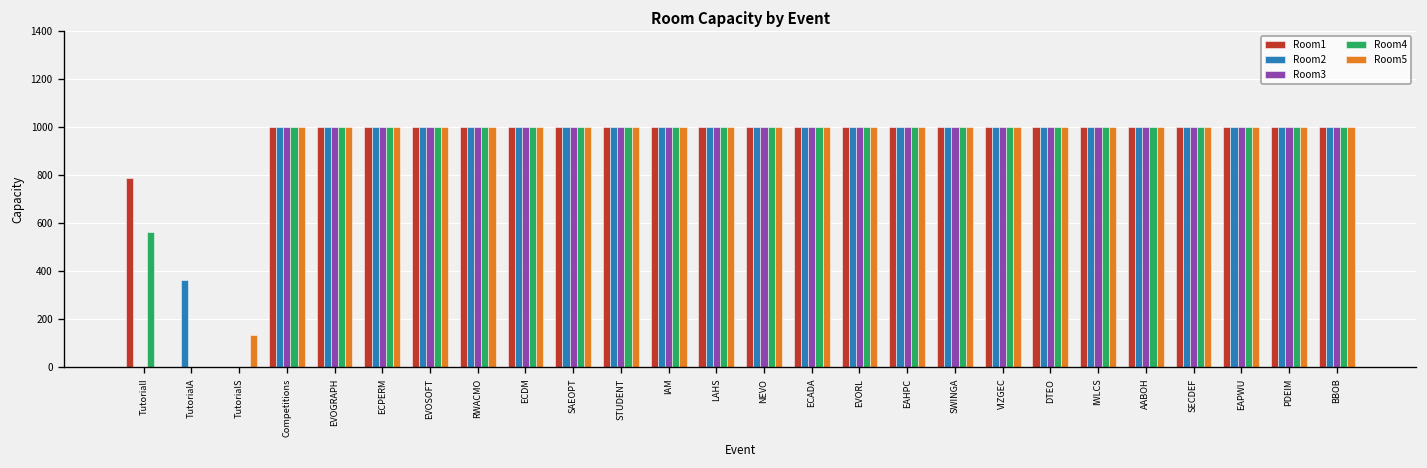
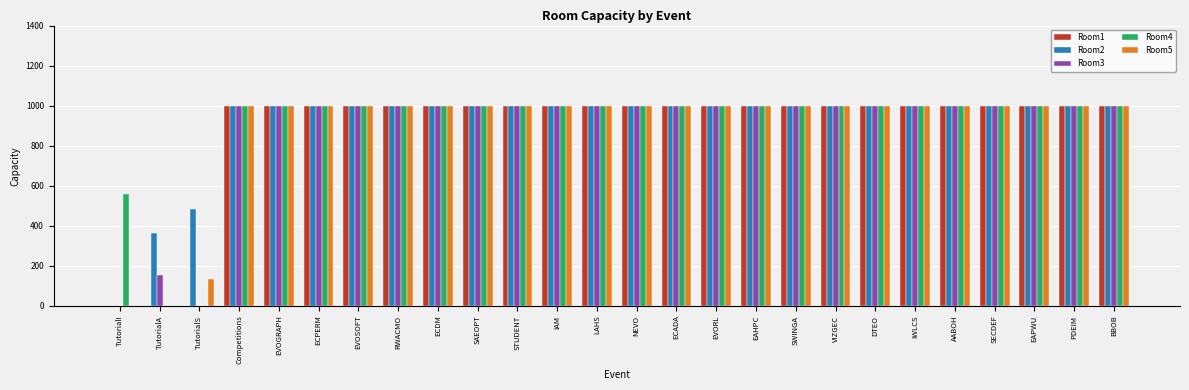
Room1, TutorialI: 790 -> 0
Room3, TutorialA: 0 -> 150
Room2, TutorialS: 0 -> 490
